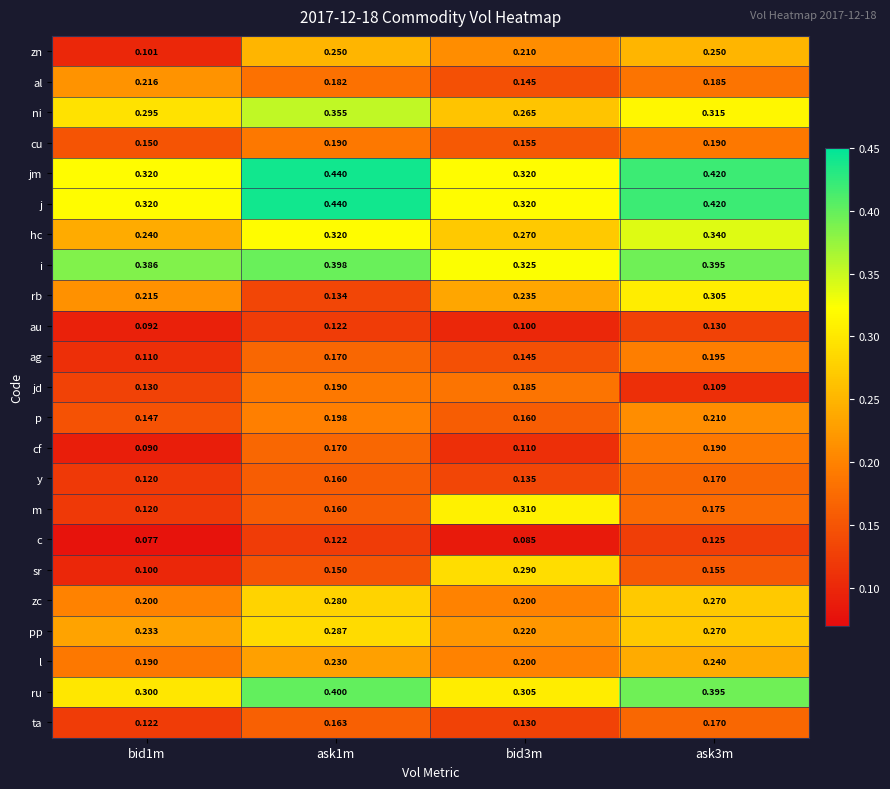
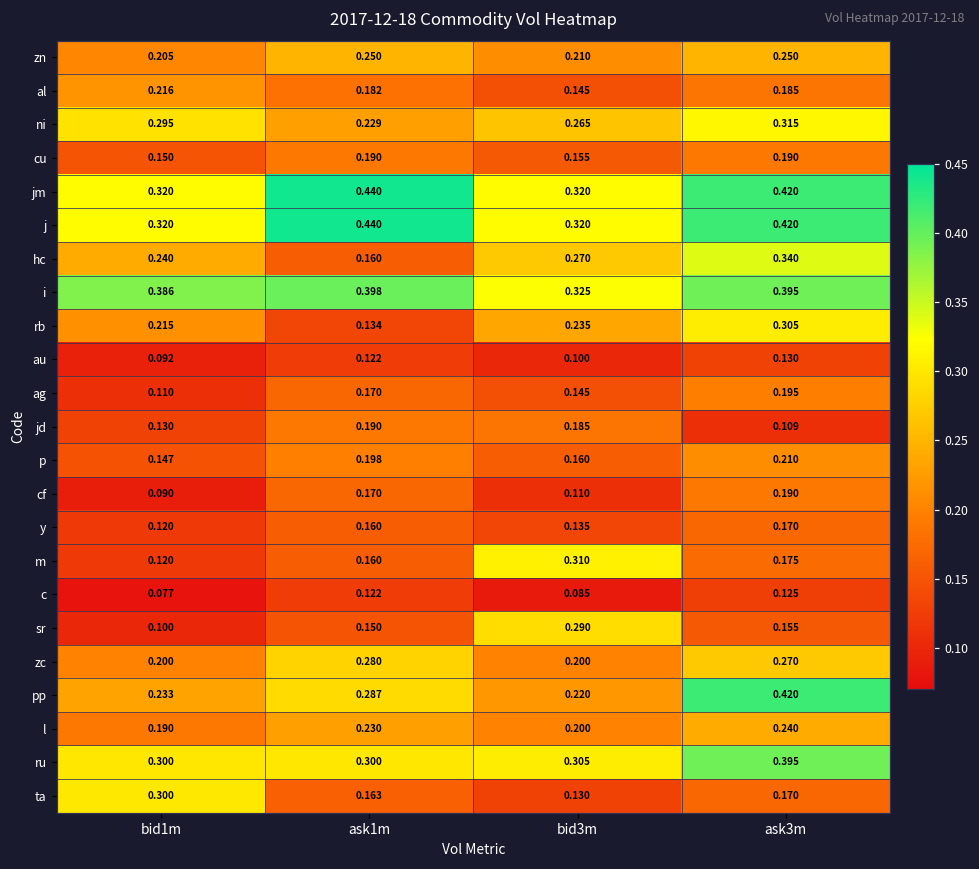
zn, bid1m: 0.101 -> 0.205
ni, ask1m: 0.355 -> 0.229
hc, ask1m: 0.320 -> 0.160
pp, ask3m: 0.270 -> 0.420
ru, ask1m: 0.400 -> 0.300
ta, bid1m: 0.122 -> 0.300
